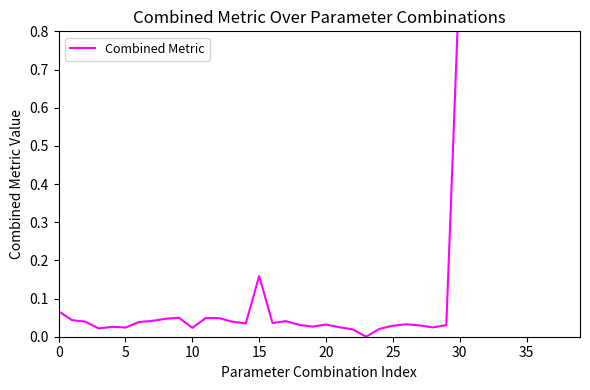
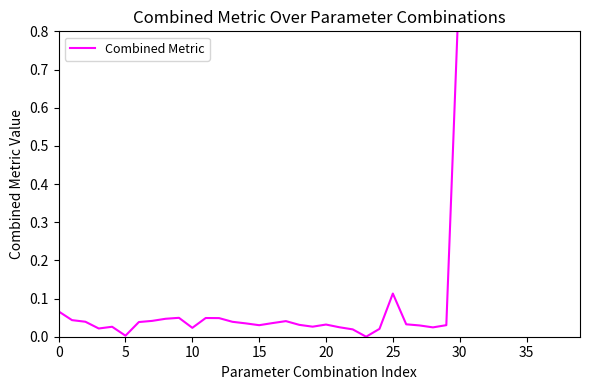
5: 0.02 -> 0.00
15: 0.16 -> 0.03
25: 0.03 -> 0.11
